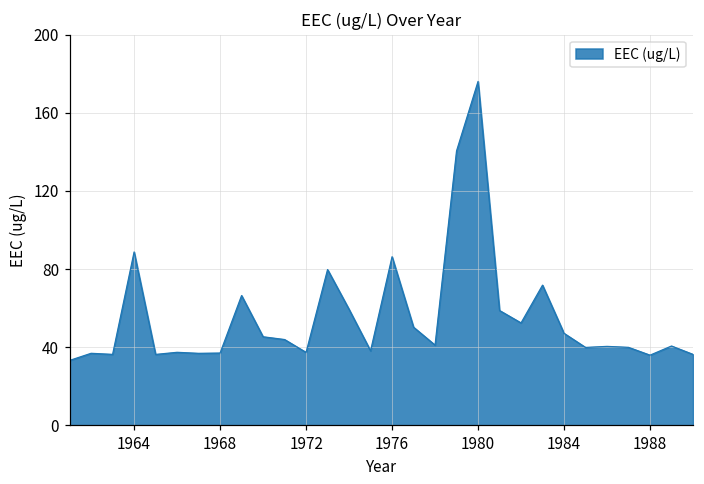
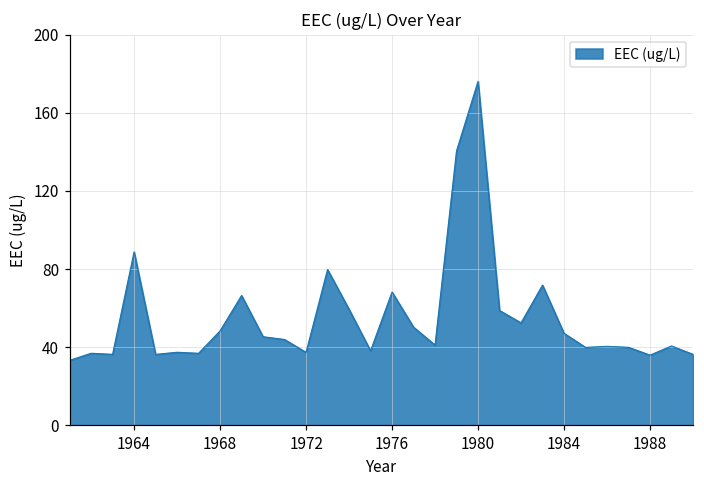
1968: 37 -> 48
1976: 86 -> 68
